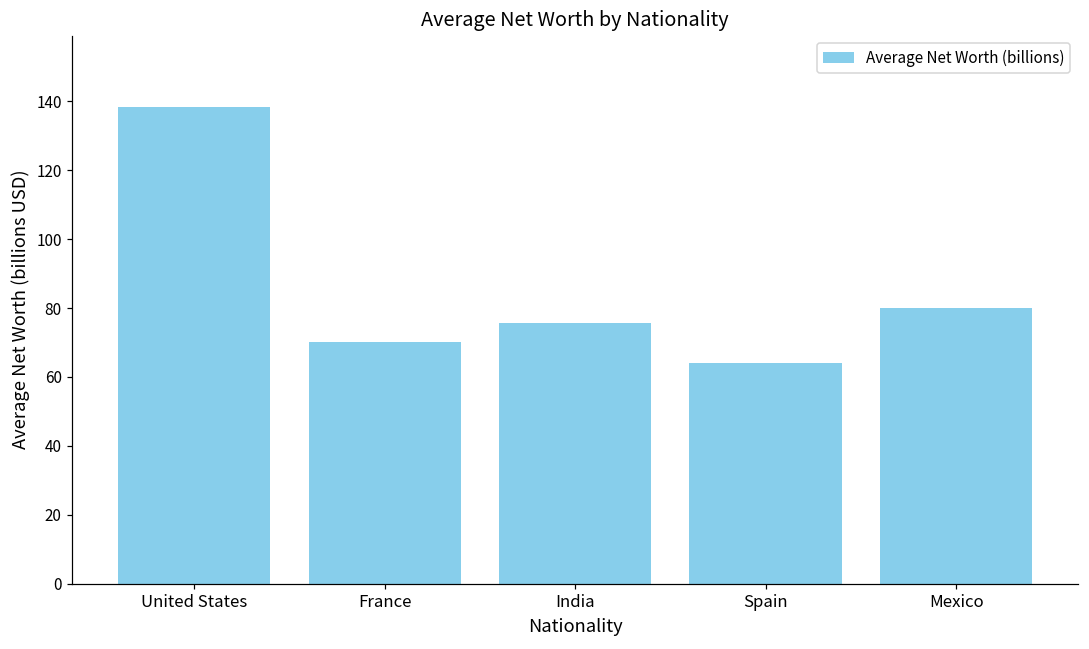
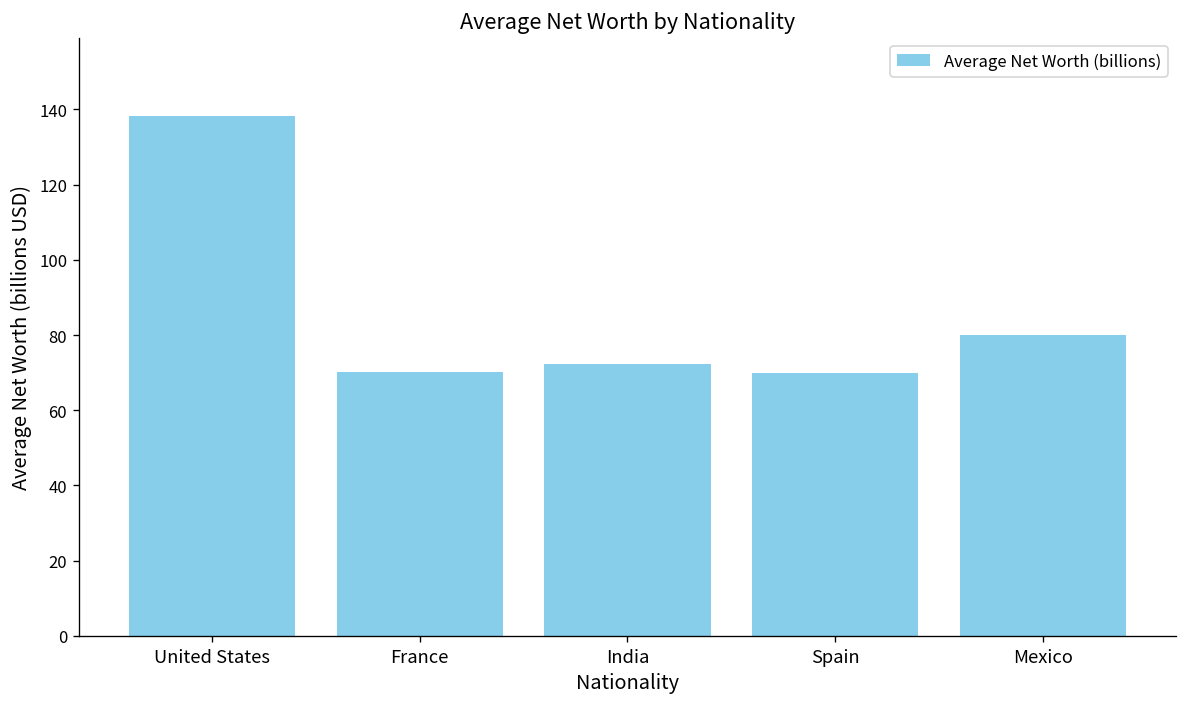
India: 76 -> 72
Spain: 64 -> 70
